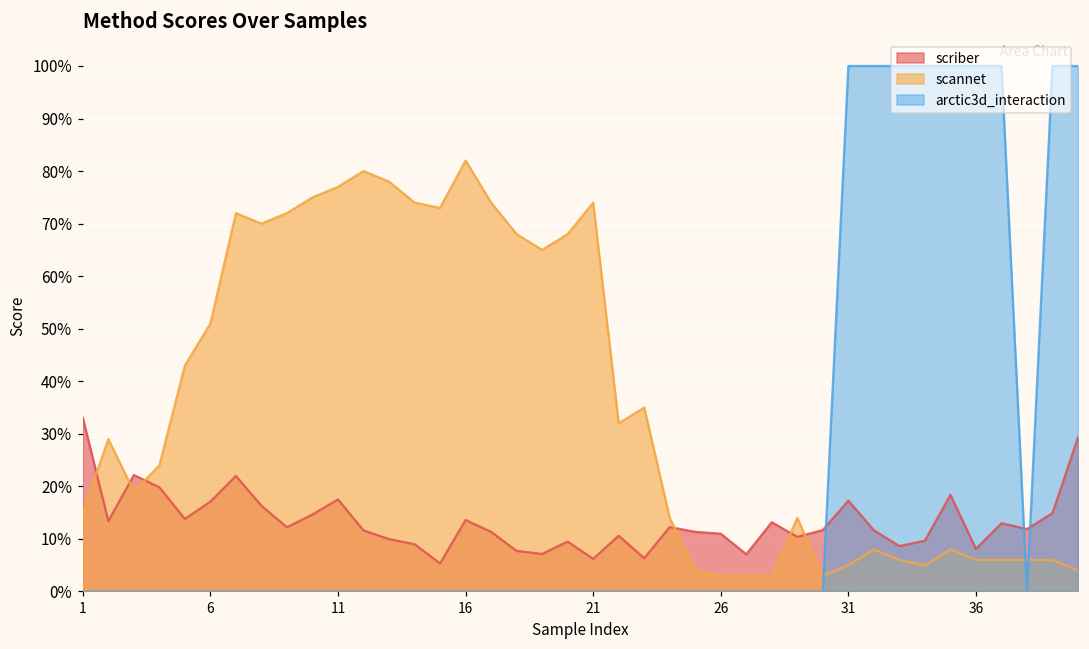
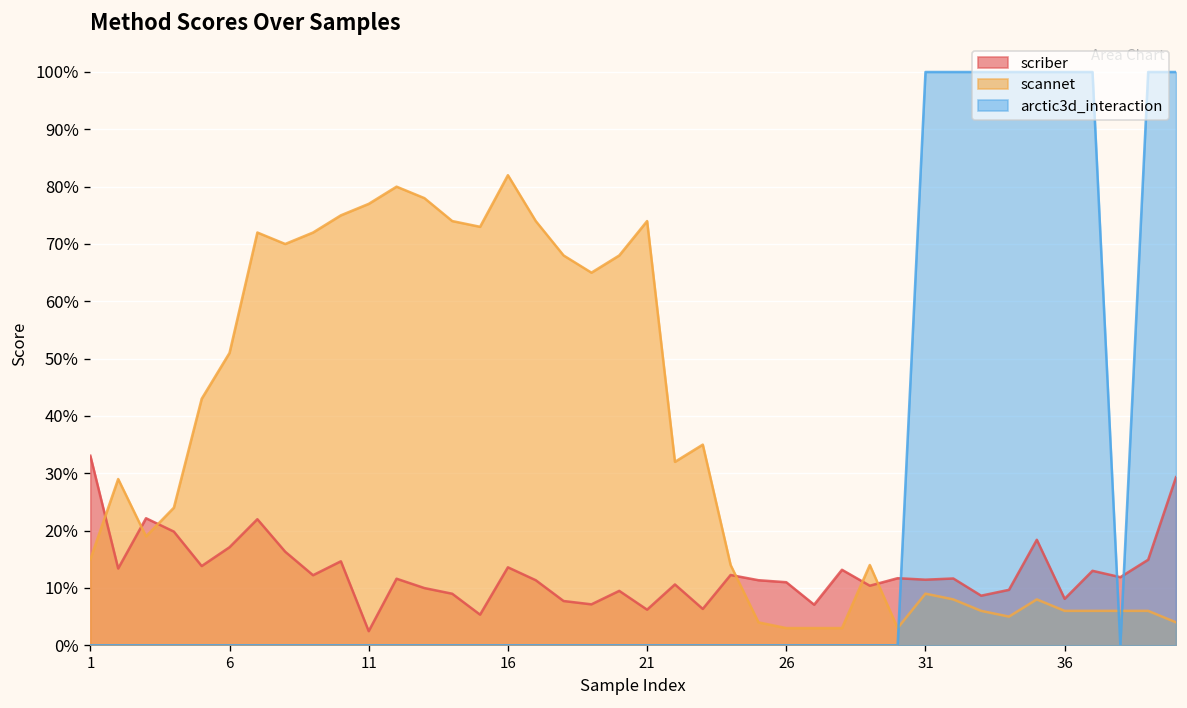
scriber, 11: 18% -> 2%
scriber, 31: 17% -> 11%
scannet, 31: 5% -> 9%
